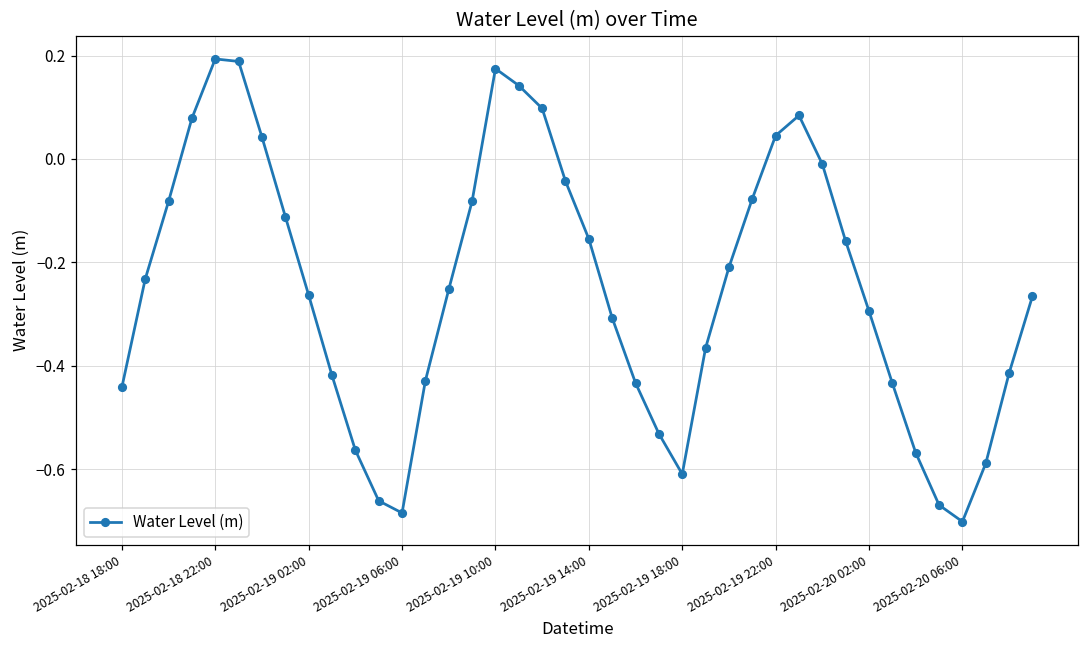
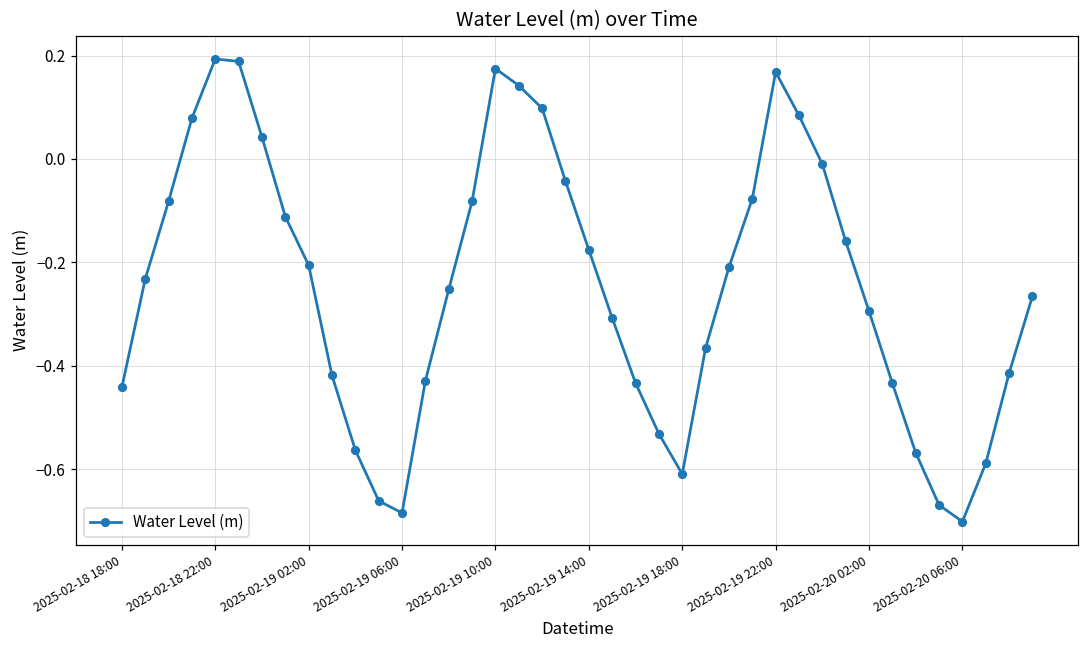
2025-02-19 02:00: -0.26 -> -0.21
2025-02-19 14:00: -0.15 -> -0.18
2025-02-19 22:00: 0.05 -> 0.17
